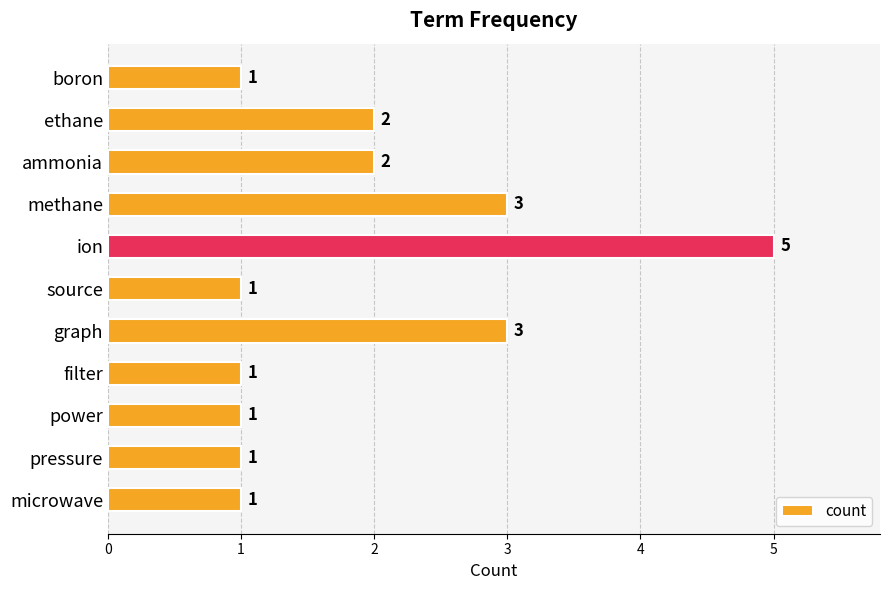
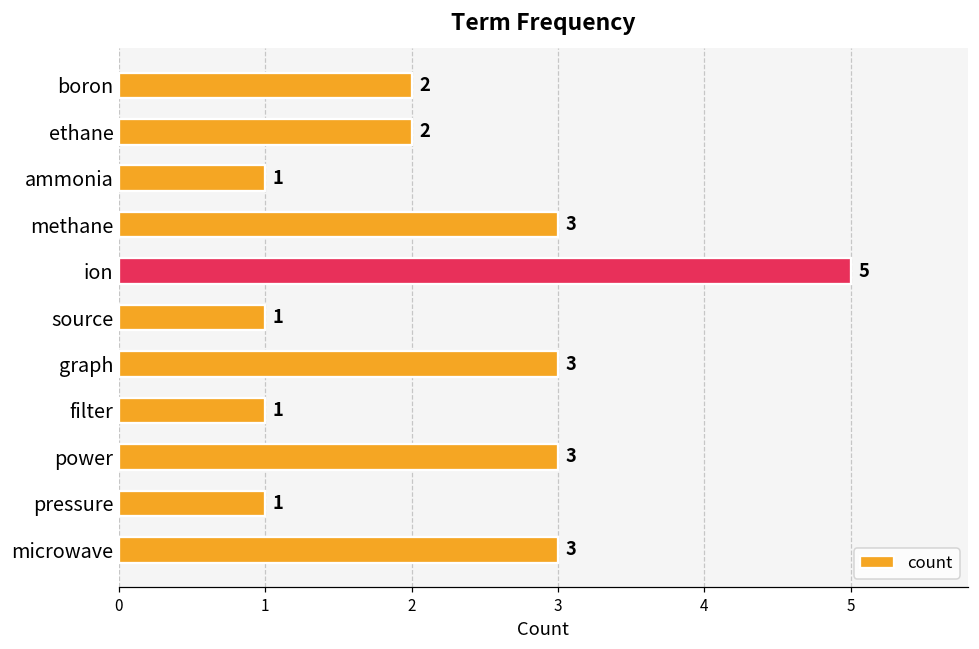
boron: 1 -> 2
ammonia: 2 -> 1
power: 1 -> 3
microwave: 1 -> 3
